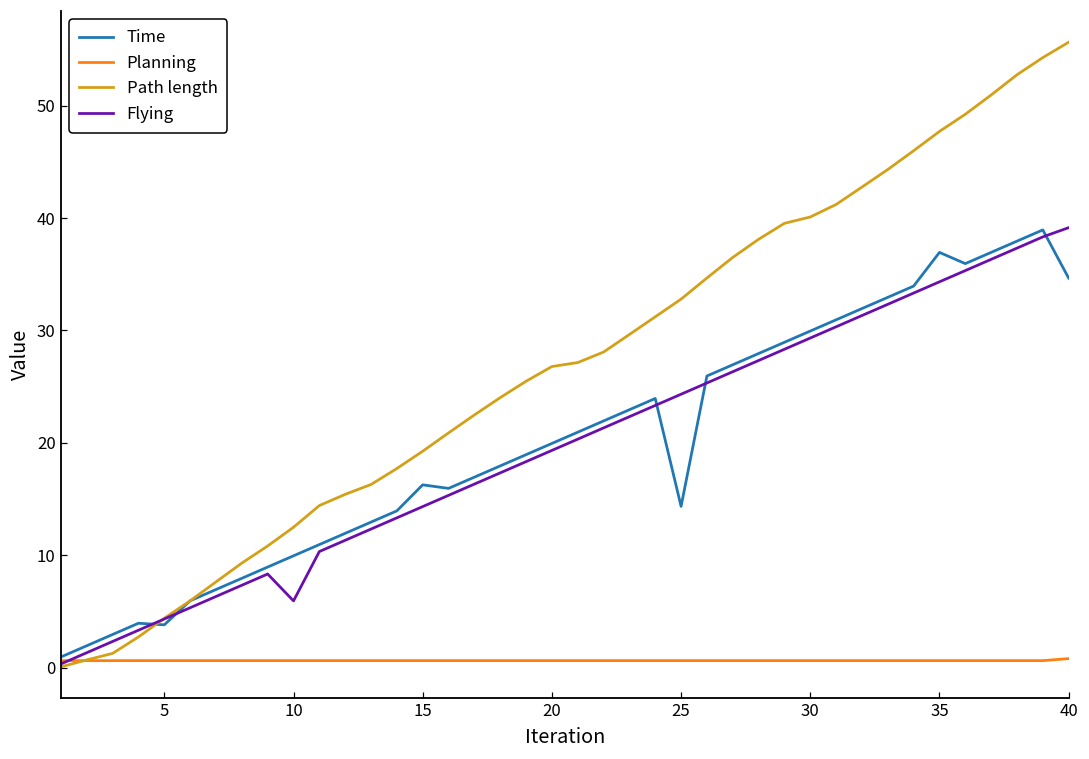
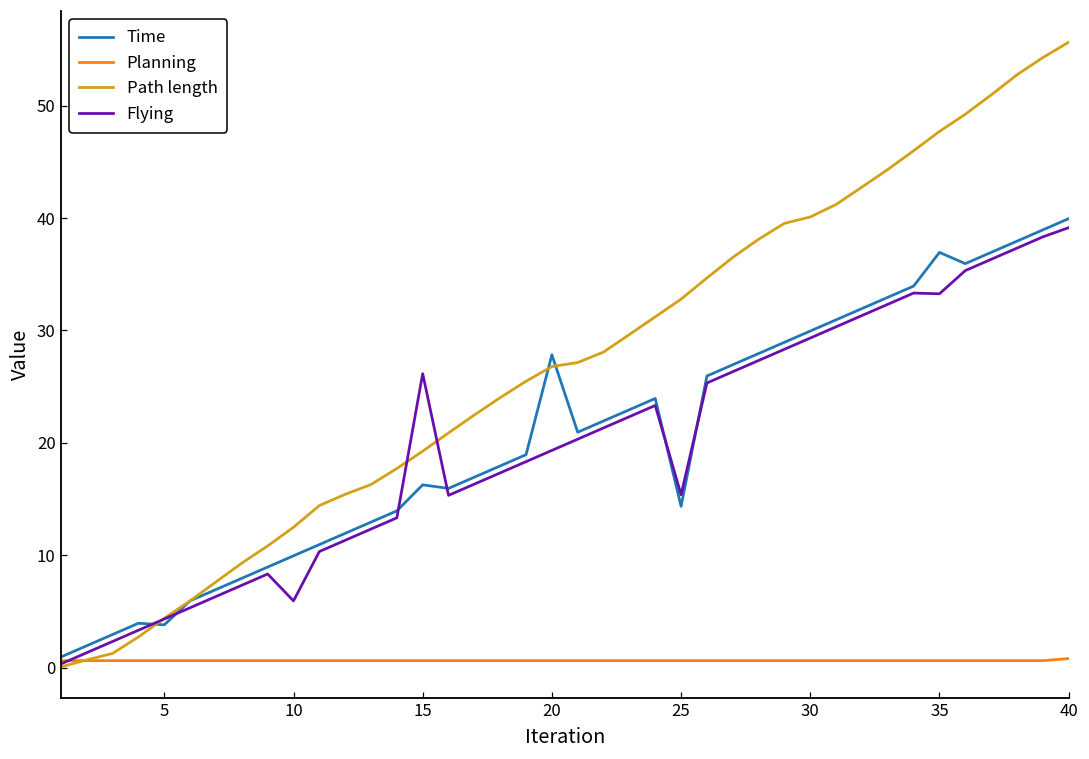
Flying, 15: 14.3 -> 26.2
Time, 20: 19.9 -> 27.8
Flying, 25: 24.3 -> 15.4
Flying, 35: 34.3 -> 33.3
Time, 40: 34.7 -> 39.9
